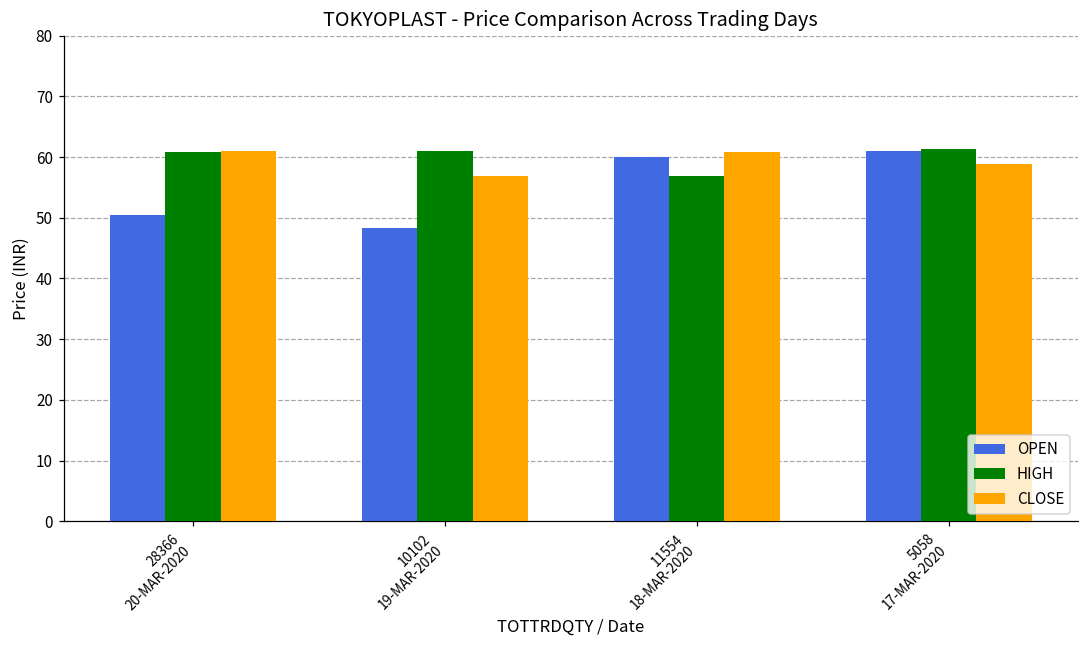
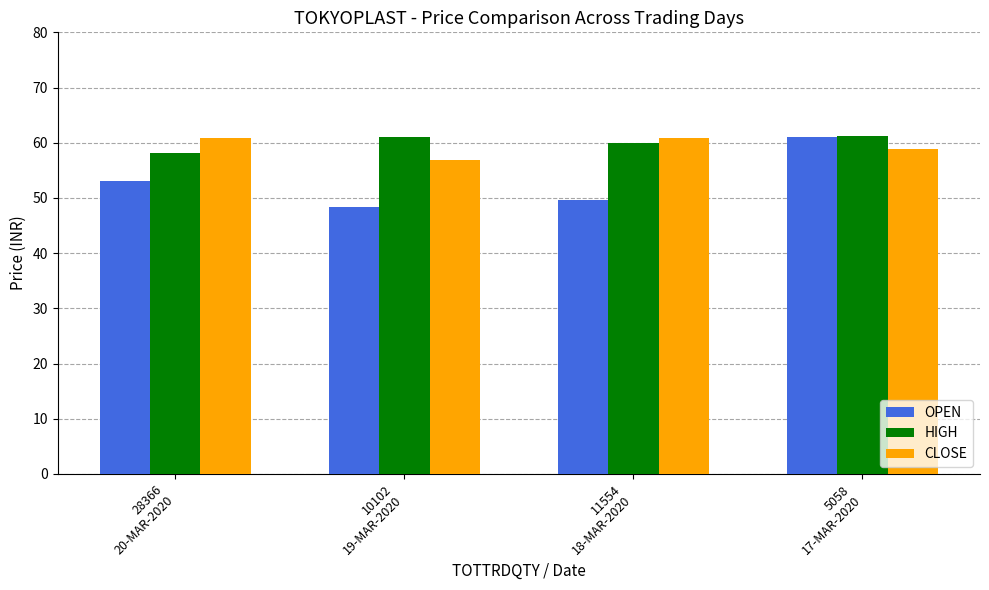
OPEN, 28366 20-MAR-2020: 50 -> 53
HIGH, 28366 20-MAR-2020: 61 -> 58
OPEN, 11554 18-MAR-2020: 60 -> 50
HIGH, 11554 18-MAR-2020: 57 -> 60
